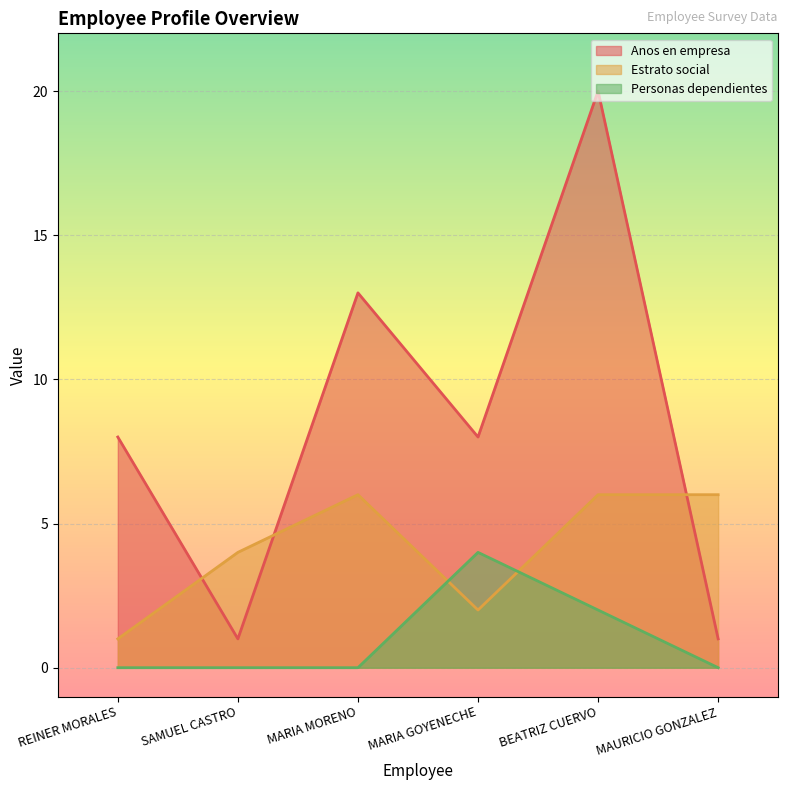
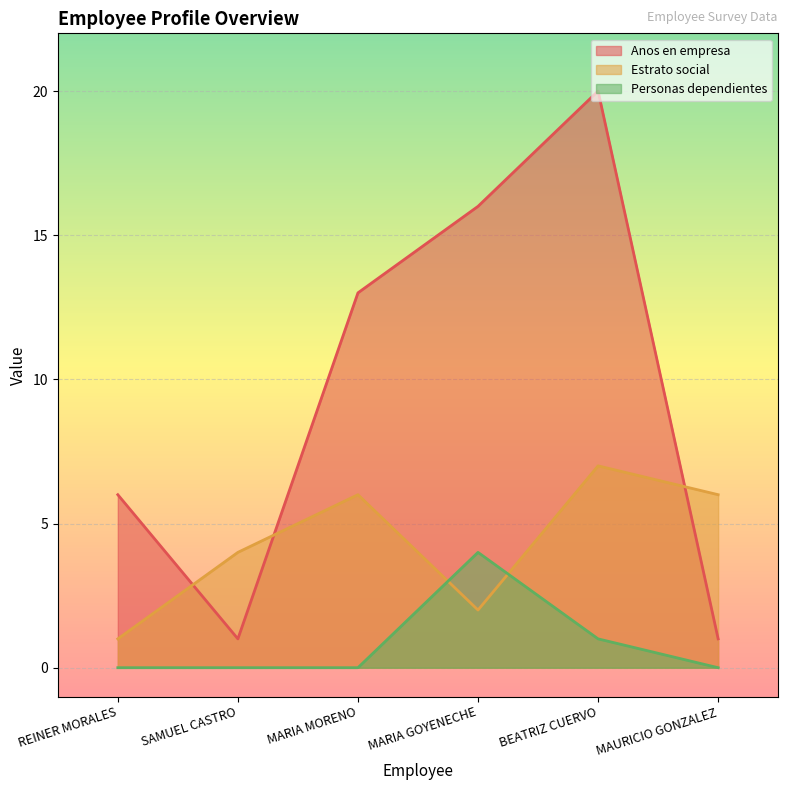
Anos en empresa, REINER MORALES: 8 -> 6
Anos en empresa, MARIA GOYENECHE: 8 -> 16
Estrato social, BEATRIZ CUERVO: 6 -> 7
Personas dependientes, BEATRIZ CUERVO: 2 -> 1
